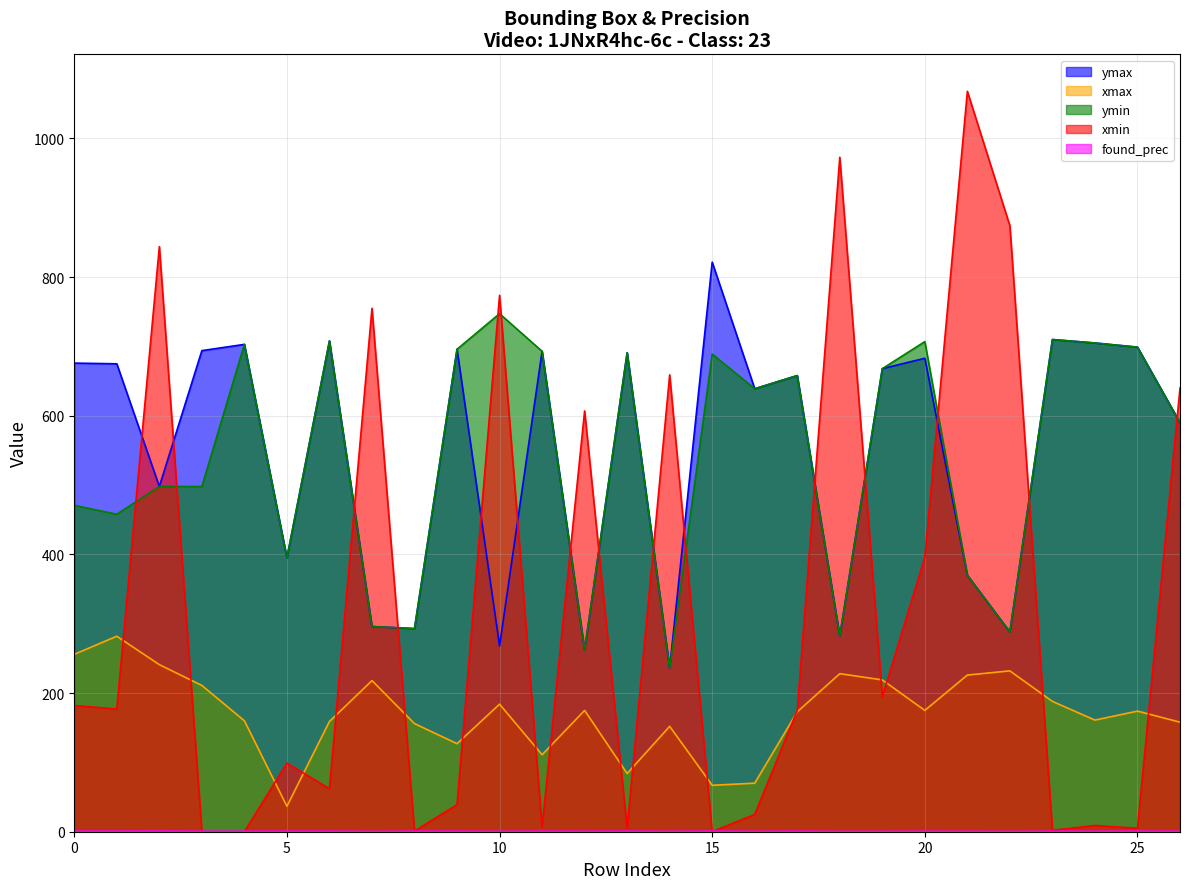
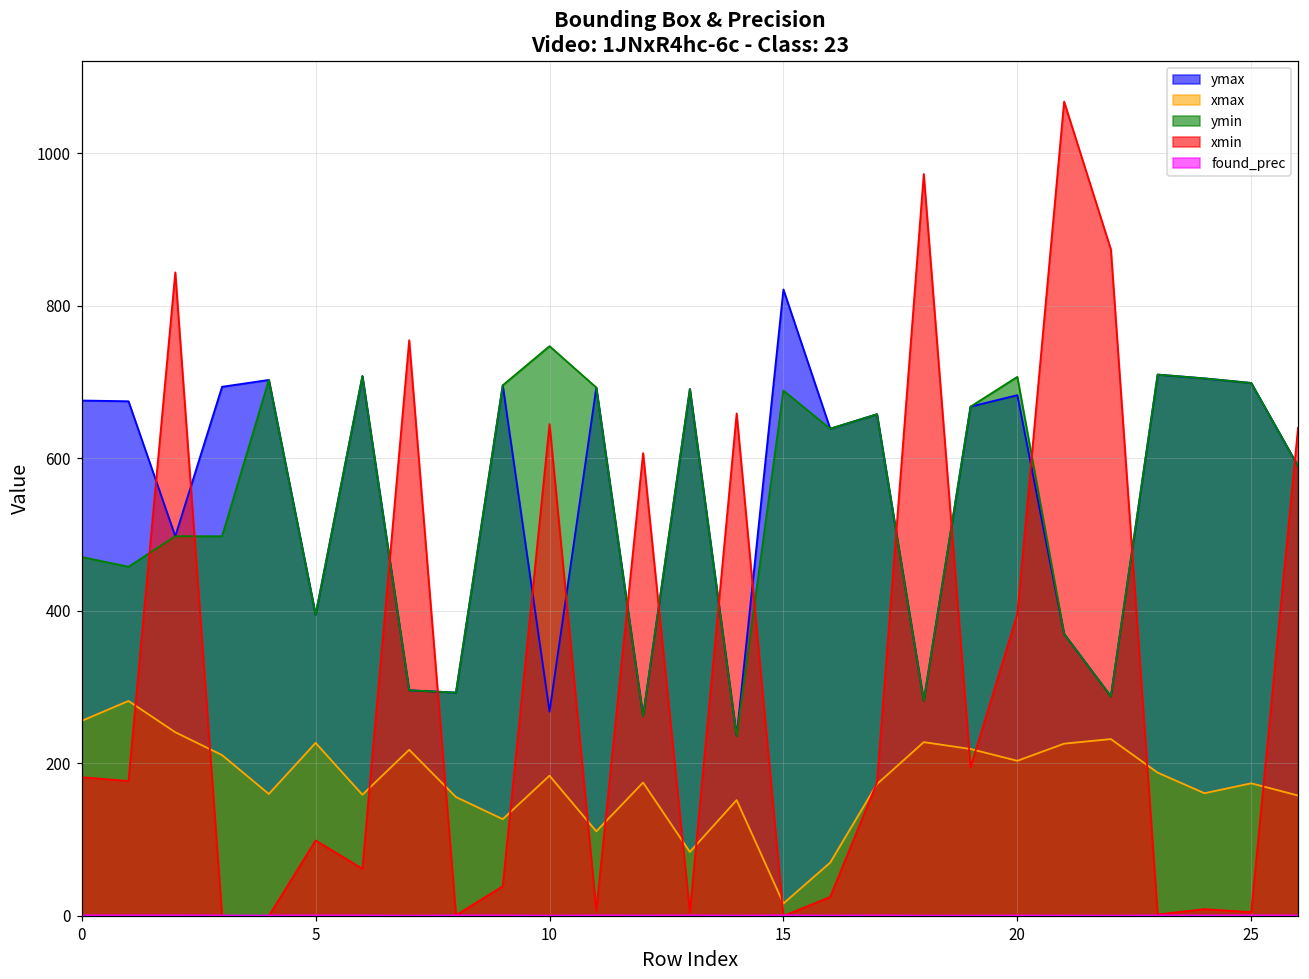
xmax, 5: 40 -> 230
xmin, 10: 770 -> 650
xmax, 15: 70 -> 20
xmax, 20: 180 -> 200
